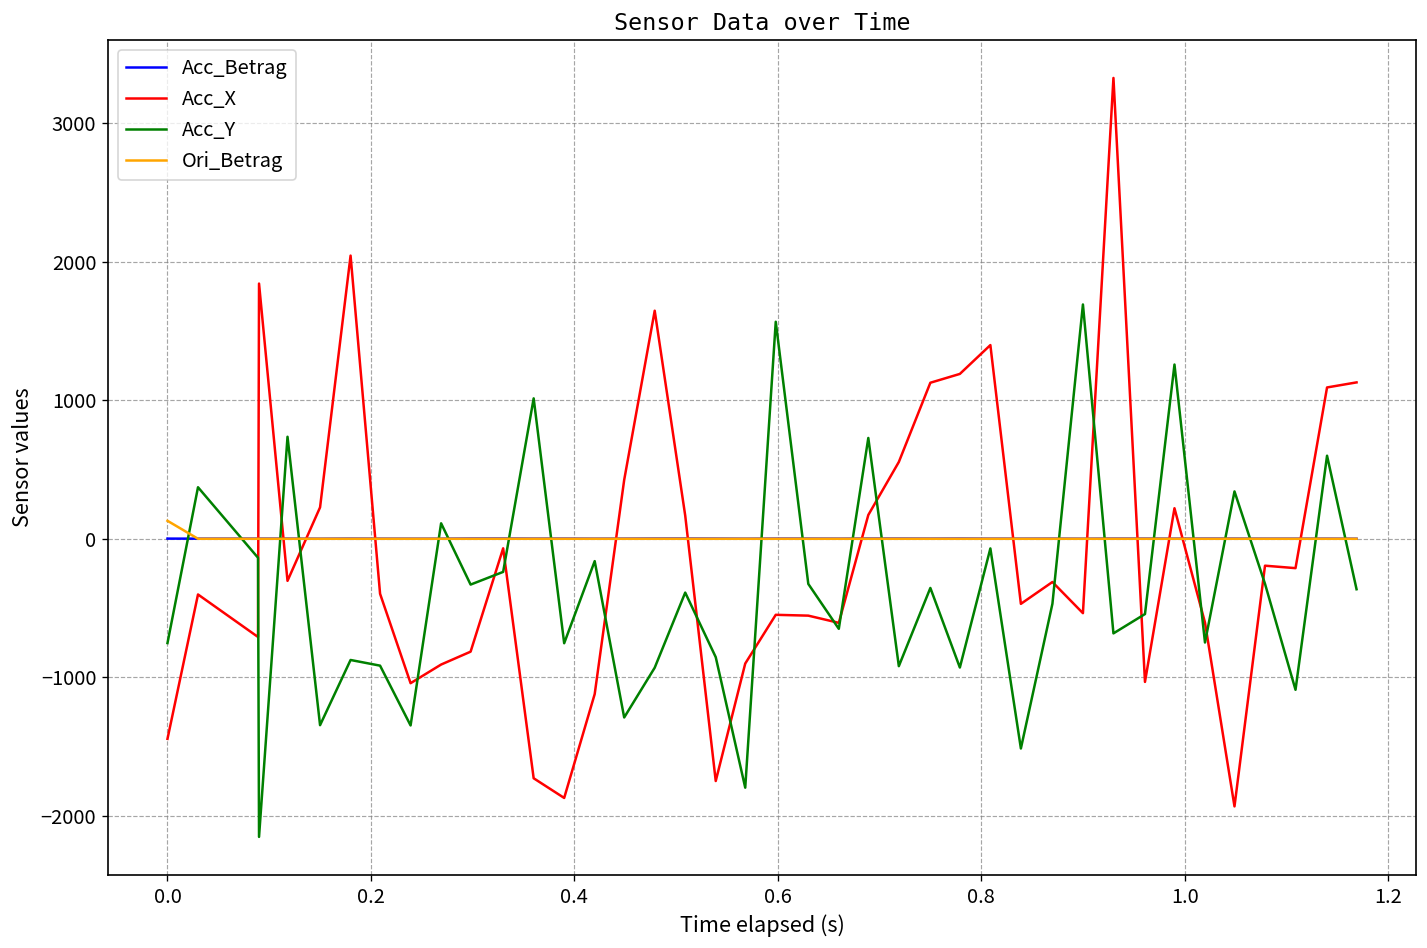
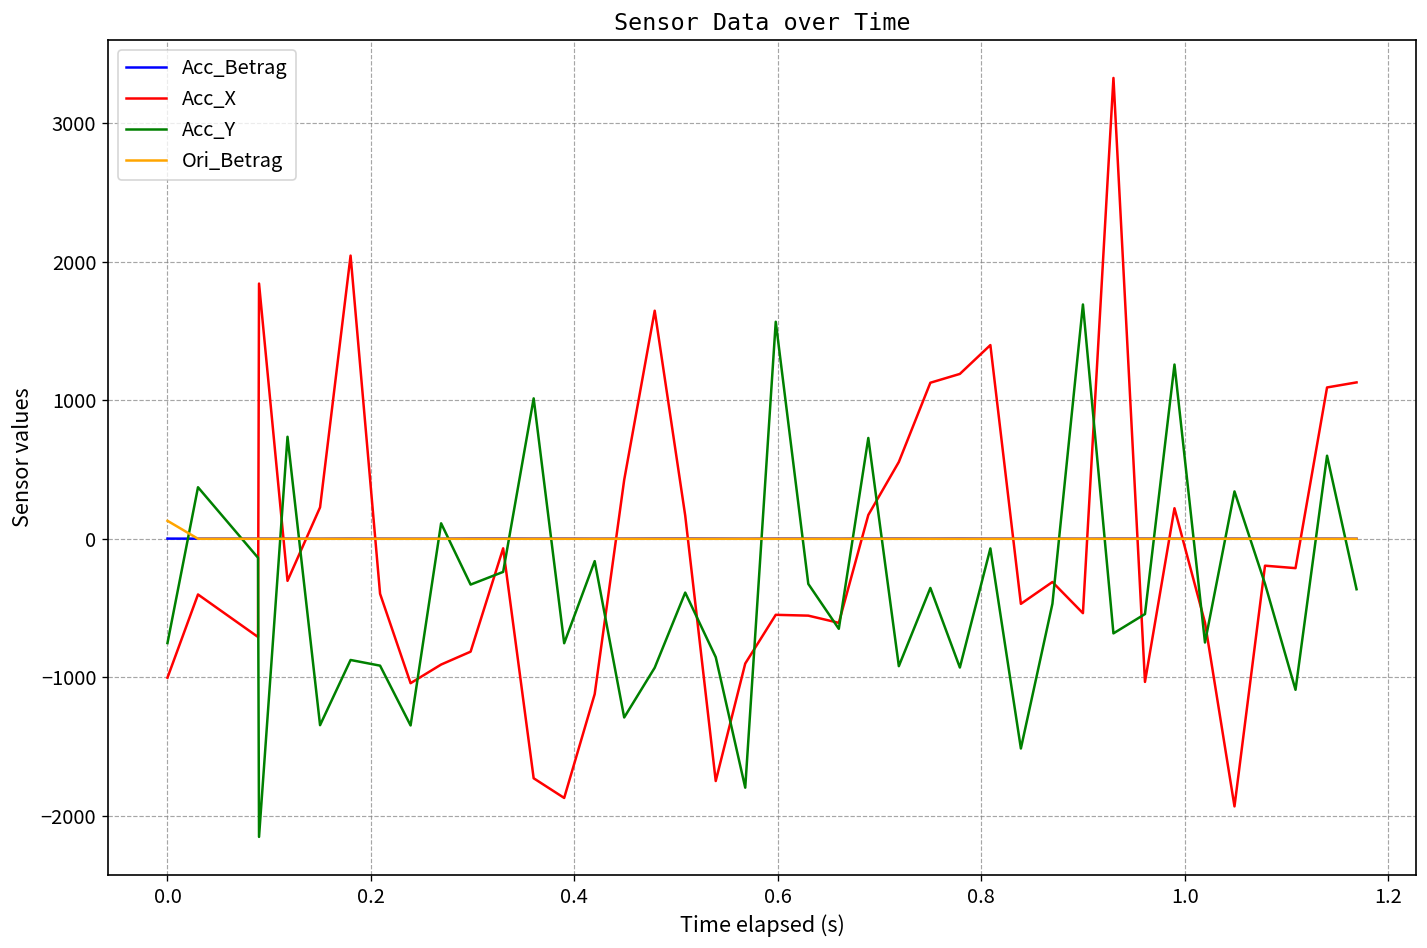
Acc_X, 0.0: -1440 -> -1000
